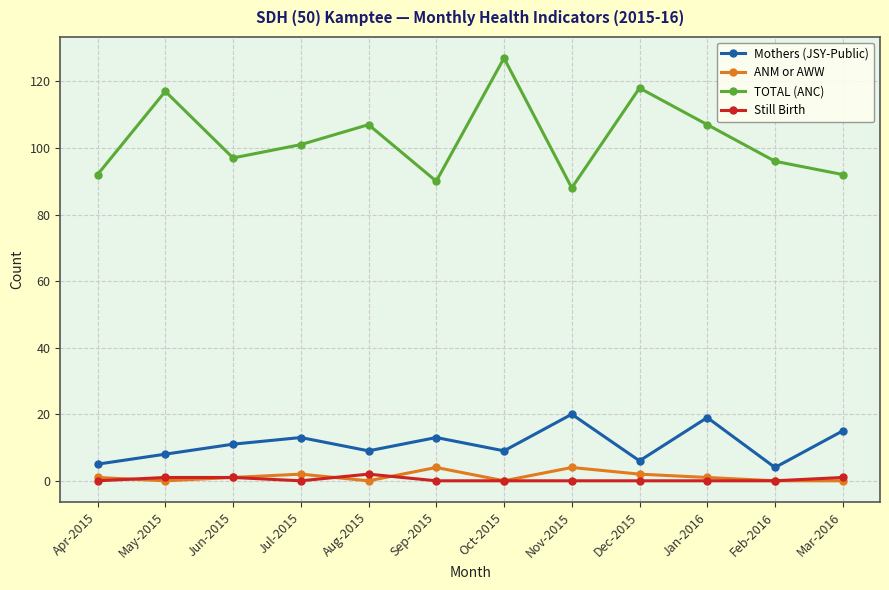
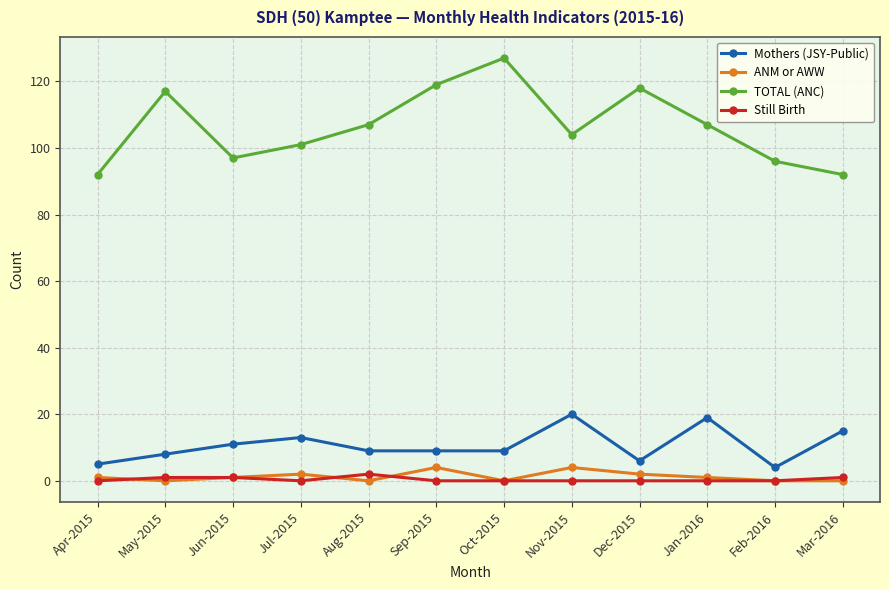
Mothers (JSY-Public), Sep-2015: 13 -> 9
TOTAL (ANC), Sep-2015: 90 -> 119
TOTAL (ANC), Nov-2015: 88 -> 104
